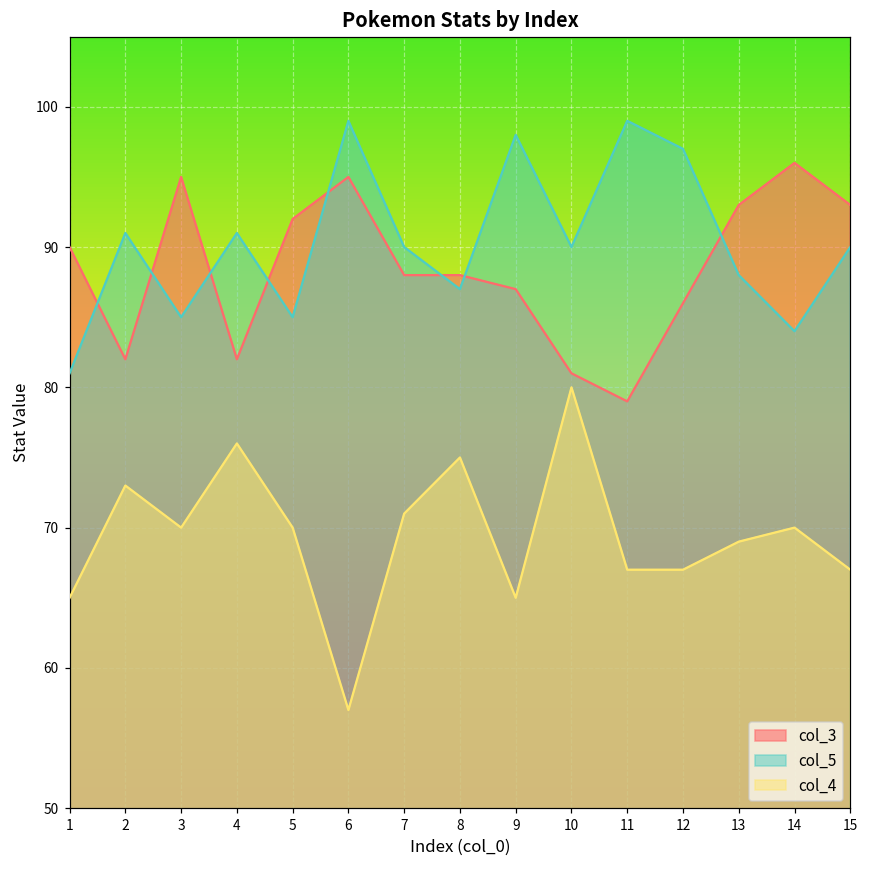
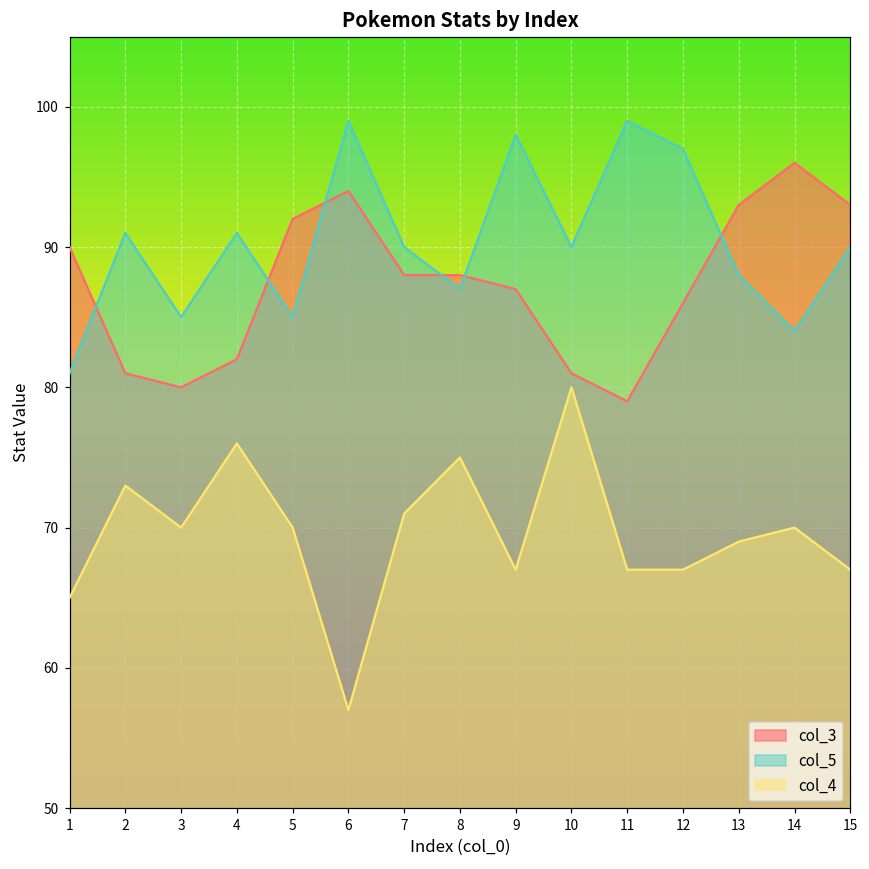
col_3, 2: 82 -> 81
col_3, 3: 95 -> 80
col_3, 6: 95 -> 94
col_4, 9: 65 -> 67
